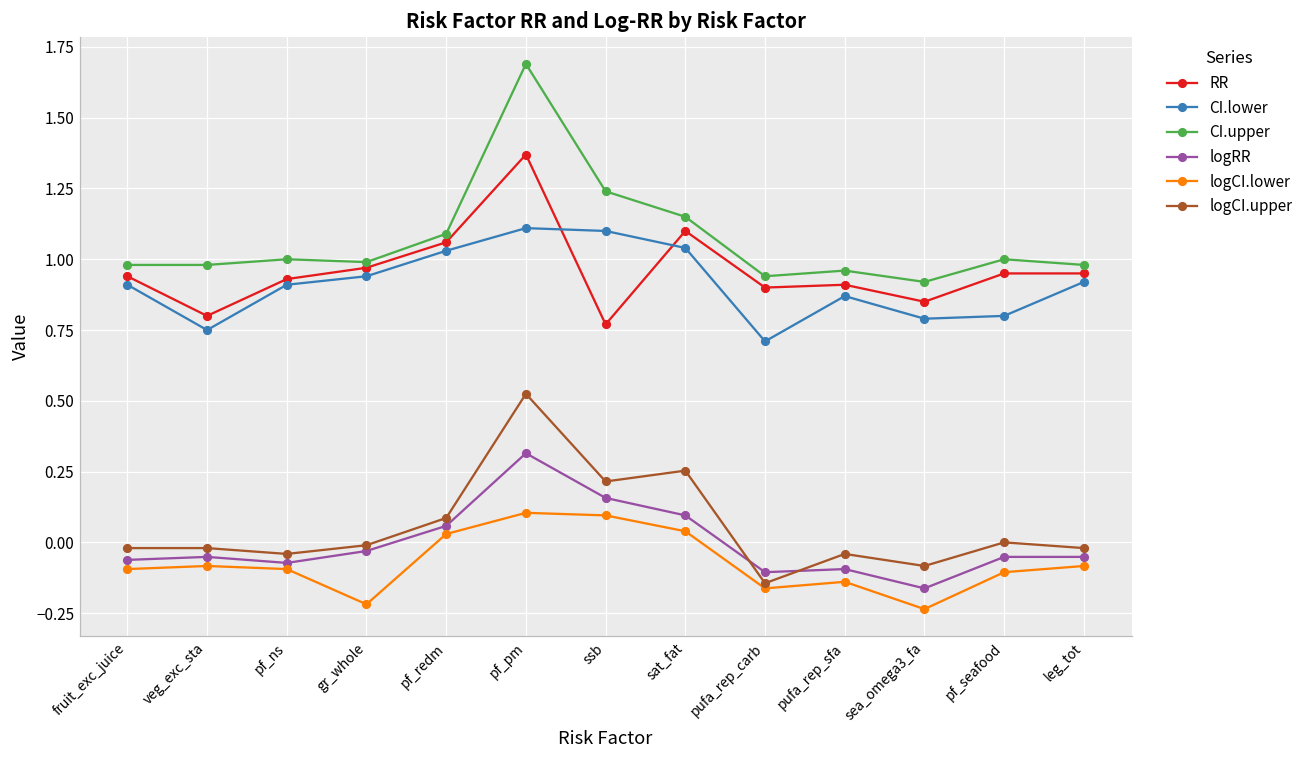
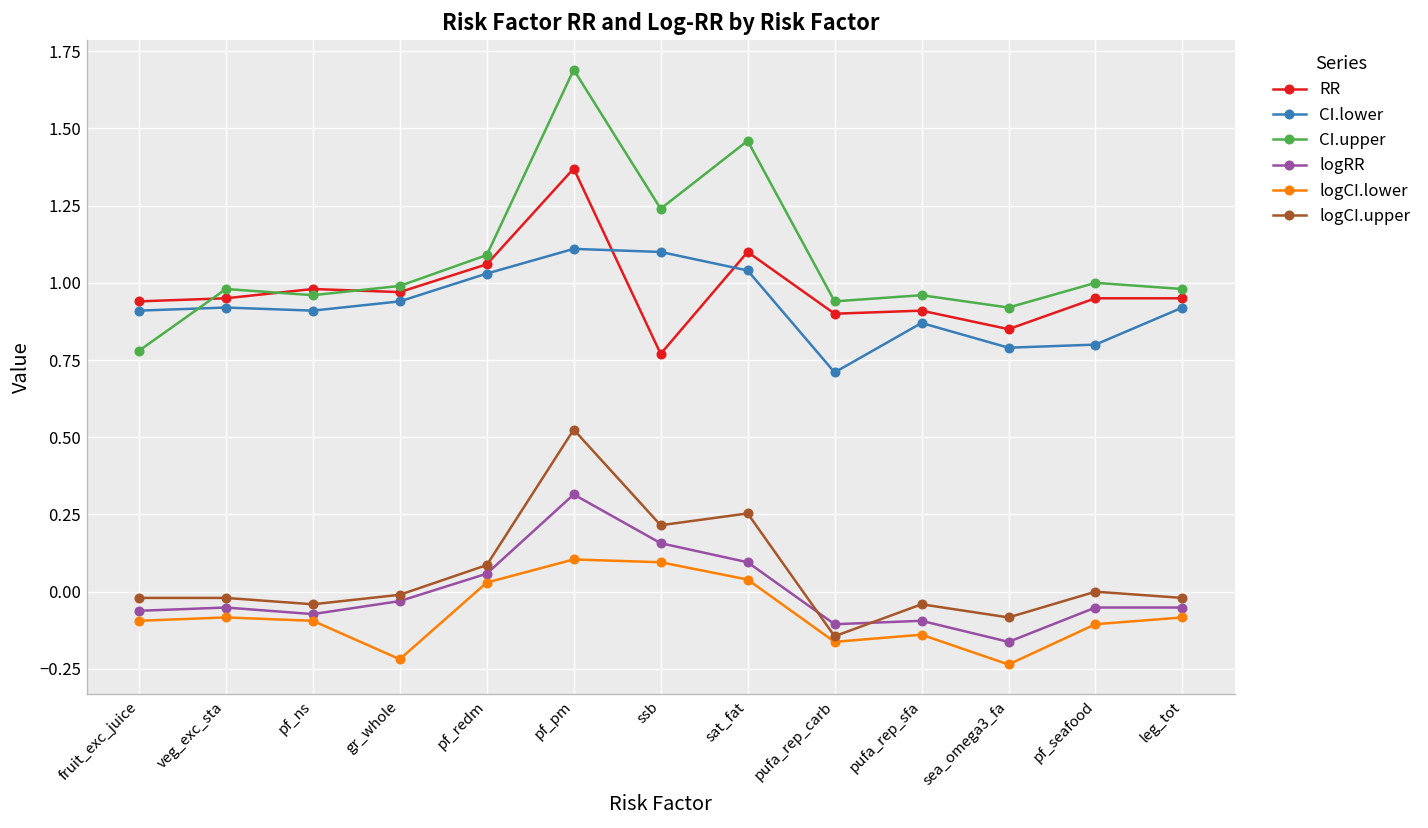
CI.upper, fruit_exc_juice: 0.98 -> 0.78
RR, veg_exc_sta: 0.80 -> 0.95
CI.lower, veg_exc_sta: 0.75 -> 0.92
RR, pf_ns: 0.93 -> 0.98
CI.upper, pf_ns: 1.00 -> 0.96
CI.upper, sat_fat: 1.15 -> 1.46
